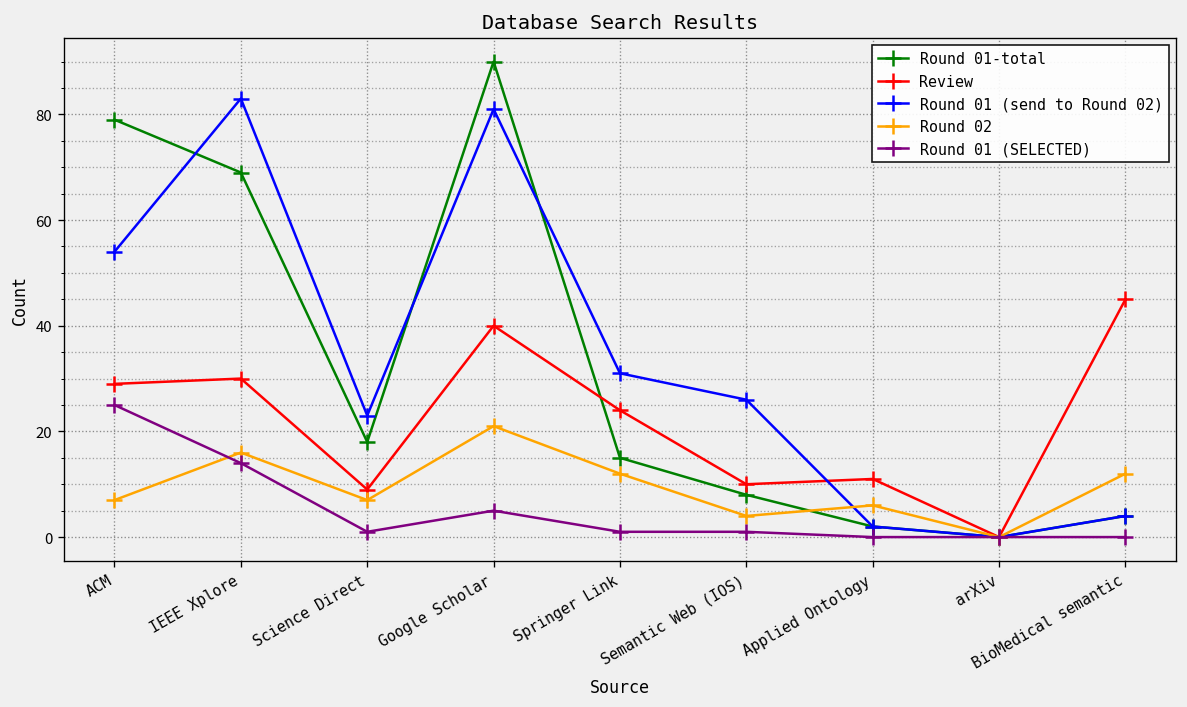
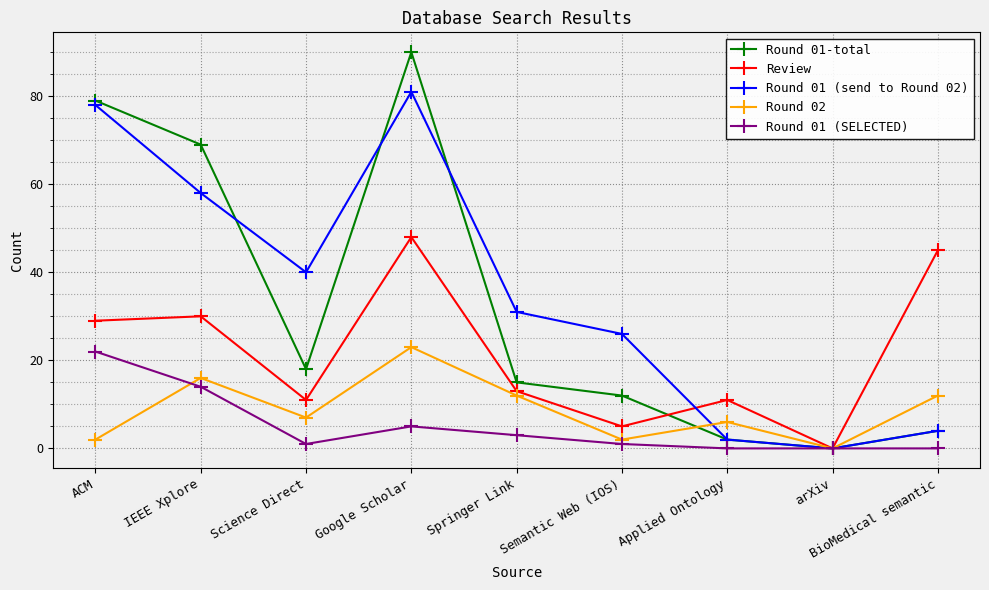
Round 01 (send to Round 02), ACM: 54 -> 78
Round 02, ACM: 7 -> 2
Round 01 (SELECTED), ACM: 25 -> 22
Round 01 (send to Round 02), IEEE Xplore: 83 -> 58
Review, Science Direct: 9 -> 11
Round 01 (send to Round 02), Science Direct: 23 -> 40
Review, Google Scholar: 40 -> 48
Round 02, Google Scholar: 21 -> 23
Review, Springer Link: 24 -> 13
Round 01 (SELECTED), Springer Link: 1 -> 3
Round 01-total, Semantic Web (IOS): 8 -> 12
Review, Semantic Web (IOS): 10 -> 5
Round 02, Semantic Web (IOS): 4 -> 2
